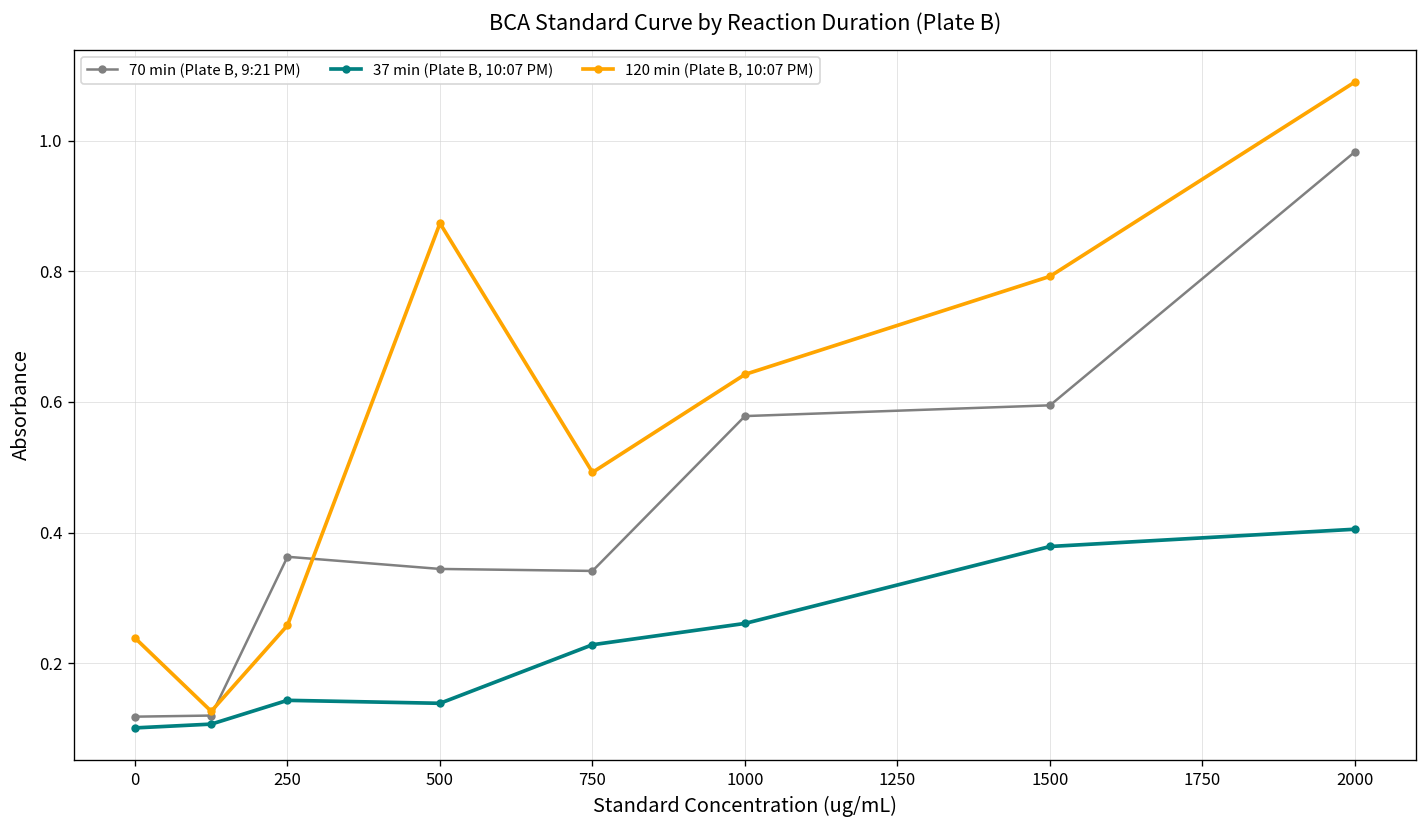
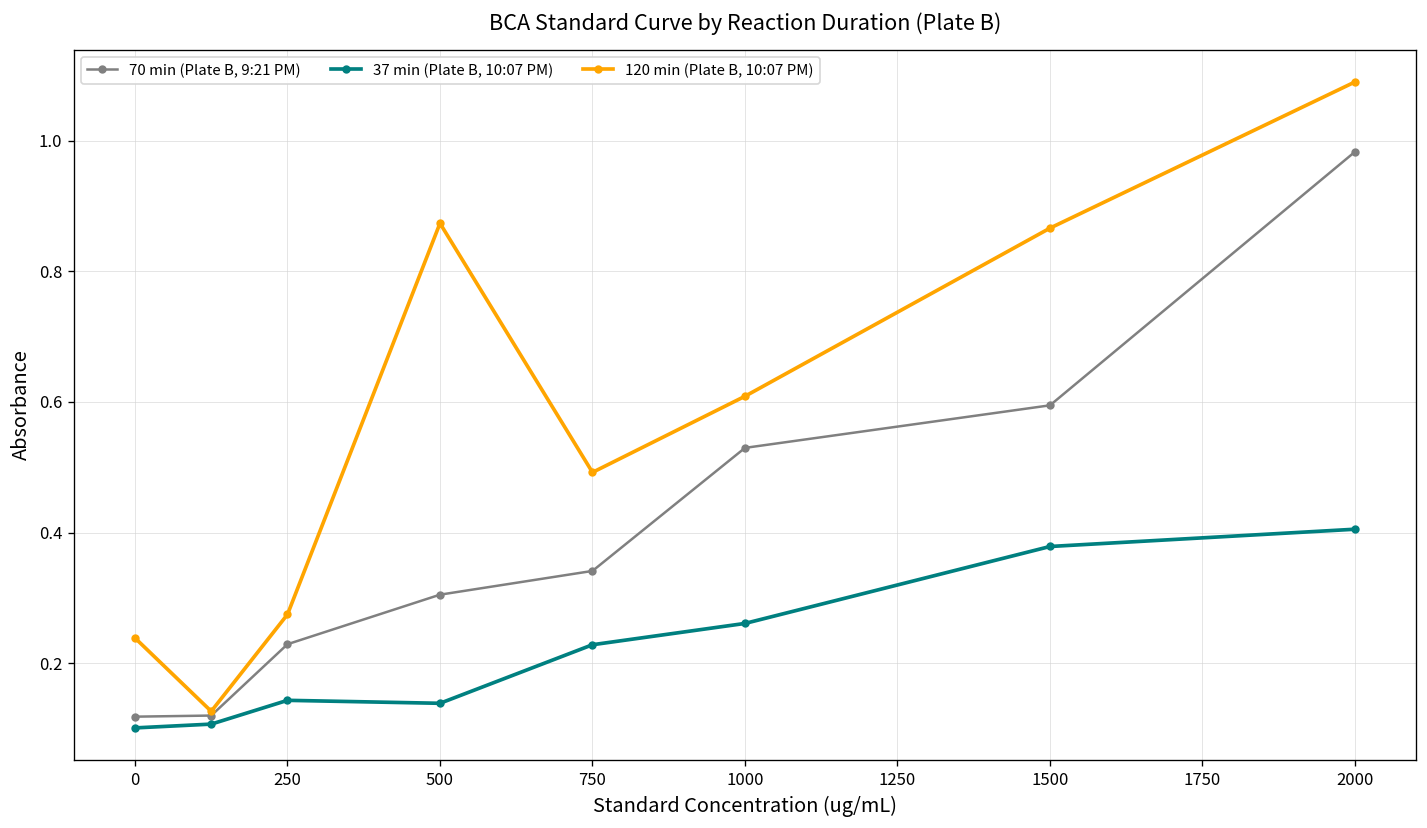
70 min (Plate B, 9:21 PM), 250: 0.36 -> 0.23
120 min (Plate B, 10:07 PM), 250: 0.26 -> 0.27
70 min (Plate B, 9:21 PM), 500: 0.34 -> 0.30
70 min (Plate B, 9:21 PM), 1000: 0.58 -> 0.53
120 min (Plate B, 10:07 PM), 1000: 0.64 -> 0.61
120 min (Plate B, 10:07 PM), 1500: 0.79 -> 0.87
